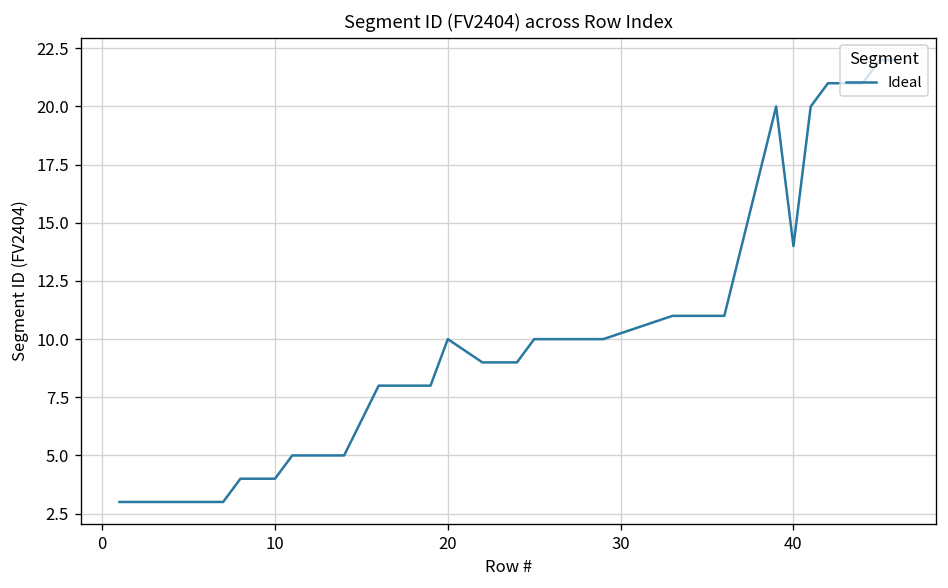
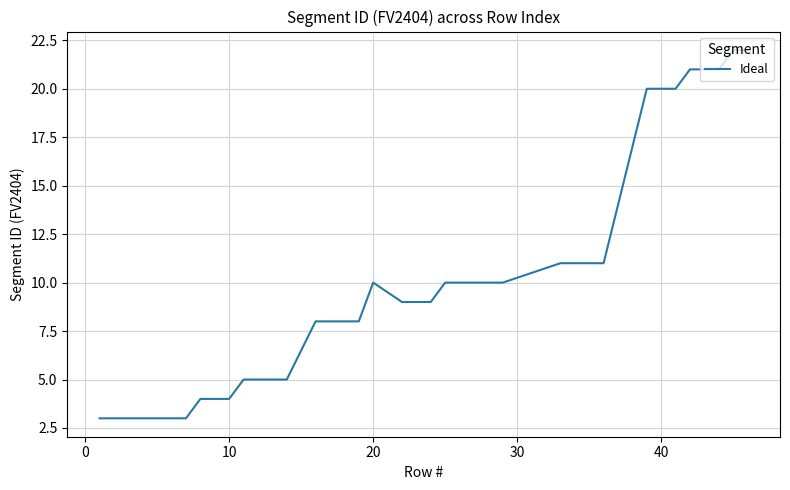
40: 14 -> 20
